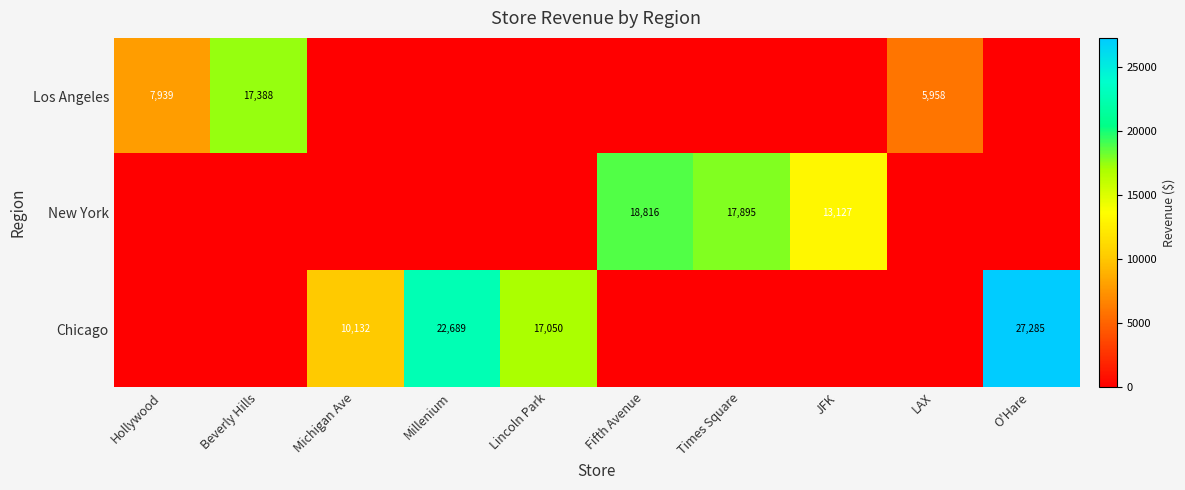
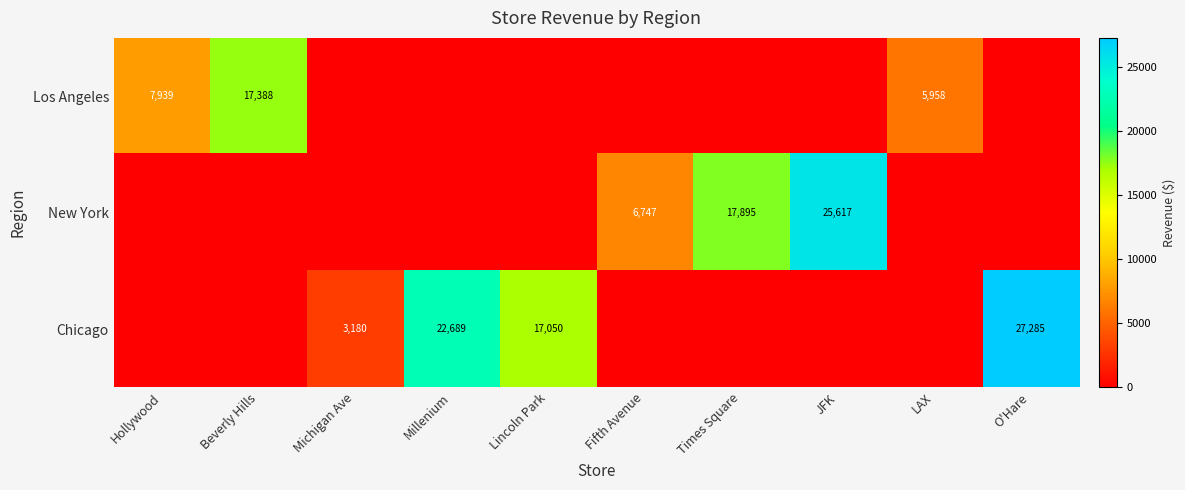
New York, Fifth Avenue: 18,816 -> 6,747
New York, JFK: 13,127 -> 25,617
Chicago, Michigan Ave: 10,132 -> 3,180
